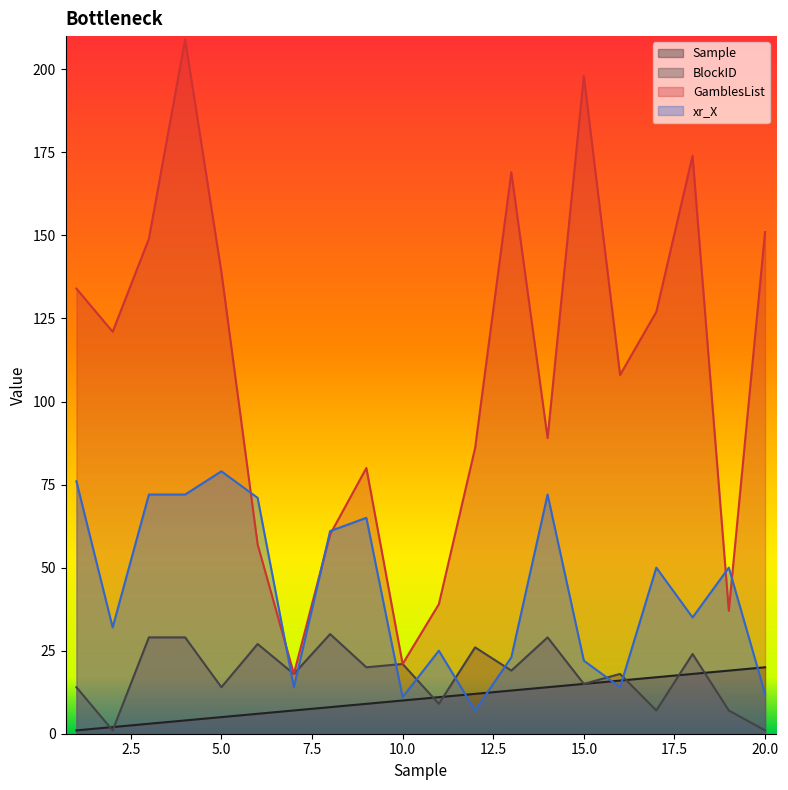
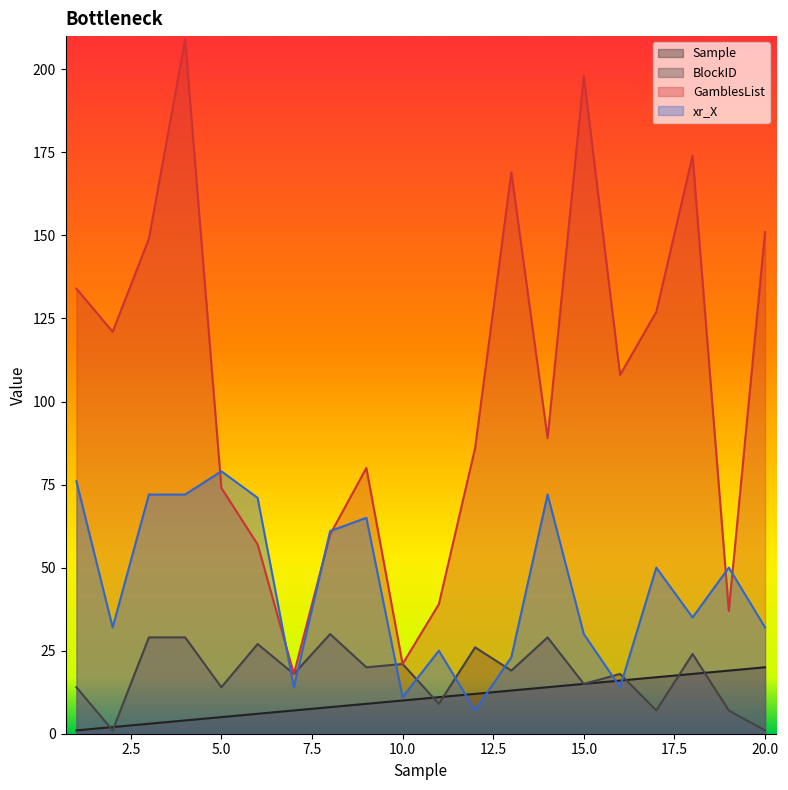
GamblesList, 5.0: 139 -> 74
xr_X, 15.0: 22 -> 30
xr_X, 20.0: 12 -> 32
